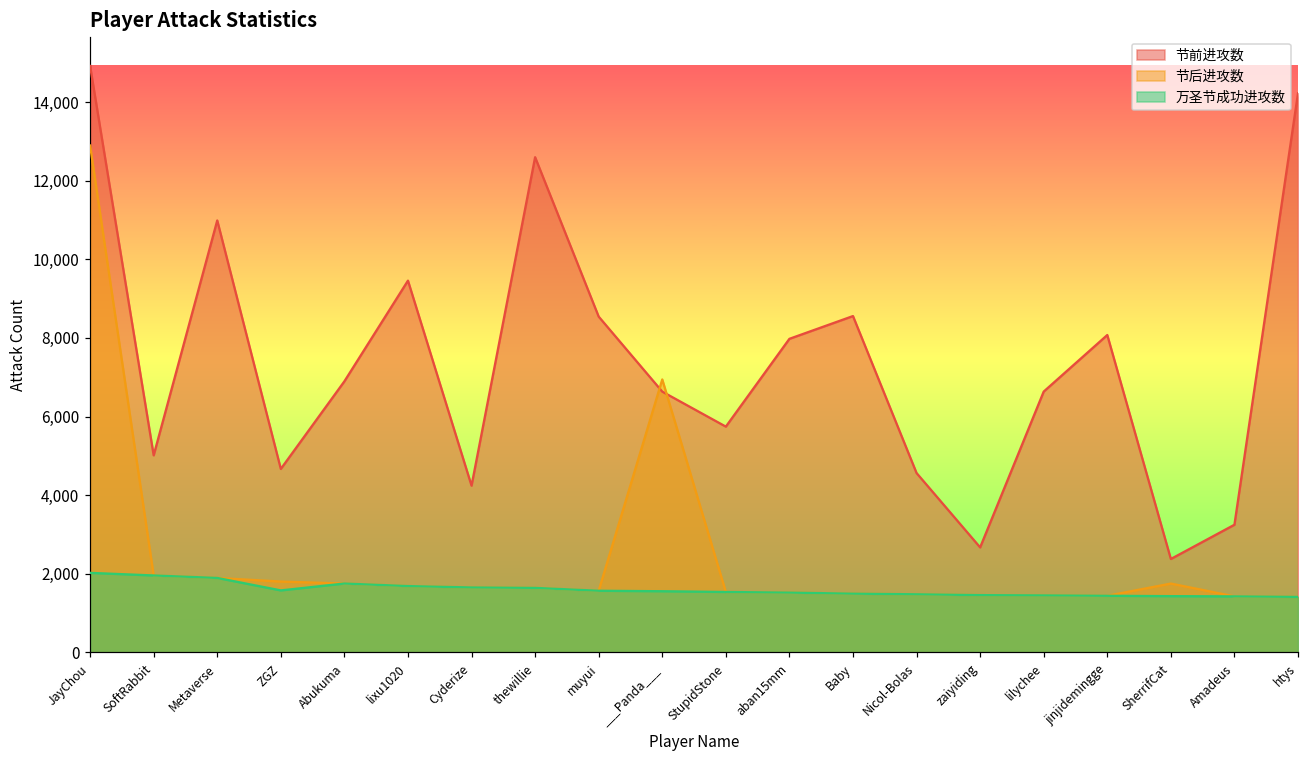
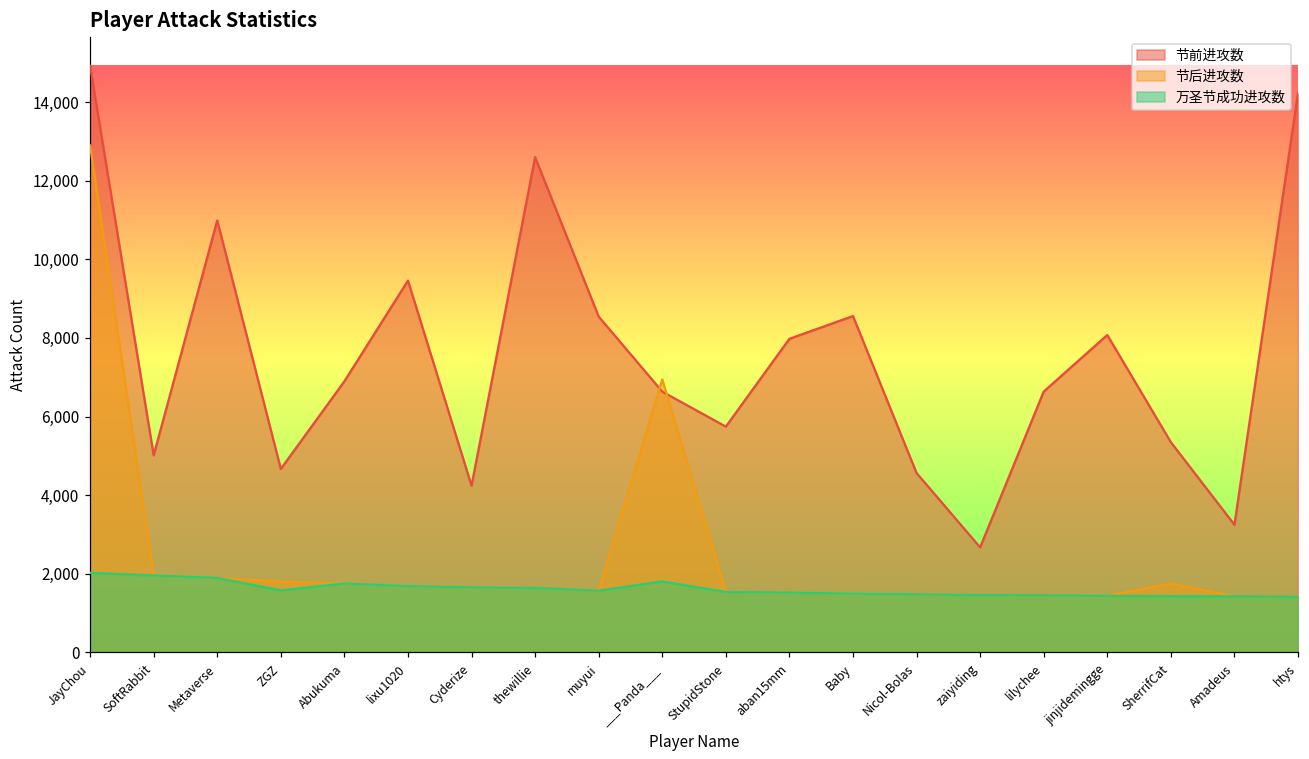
万圣节成功进攻数, ___Panda___: 1,600 -> 1,800
节前进攻数, SherrifCat: 2,400 -> 5,300
